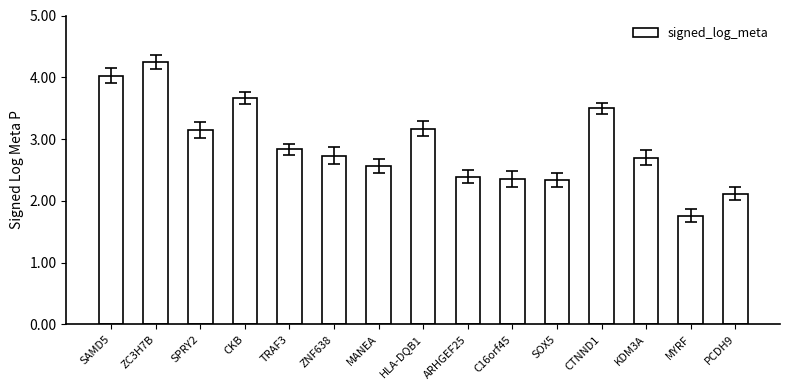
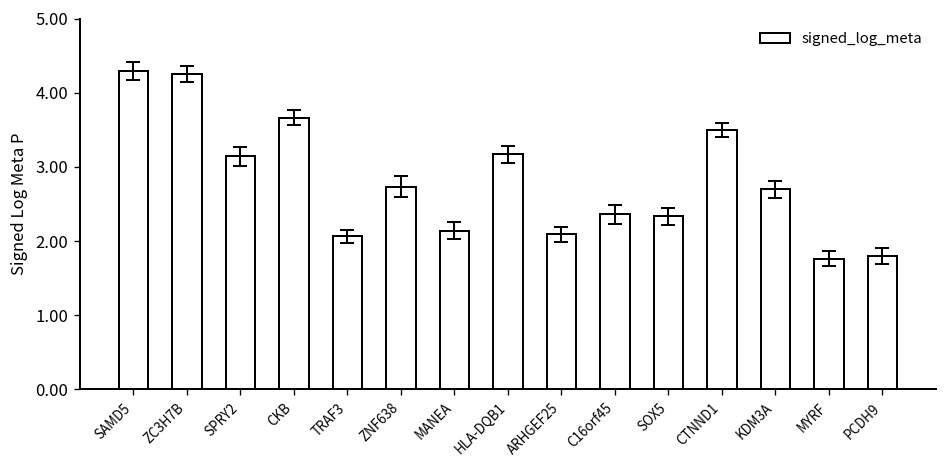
signed_log_meta, SAMD5: 4.0 -> 4.3
signed_log_meta, TRAF3: 2.8 -> 2.1
signed_log_meta, MANEA: 2.6 -> 2.1
signed_log_meta, ARHGEF25: 2.4 -> 2.1
signed_log_meta, PCDH9: 2.1 -> 1.8
